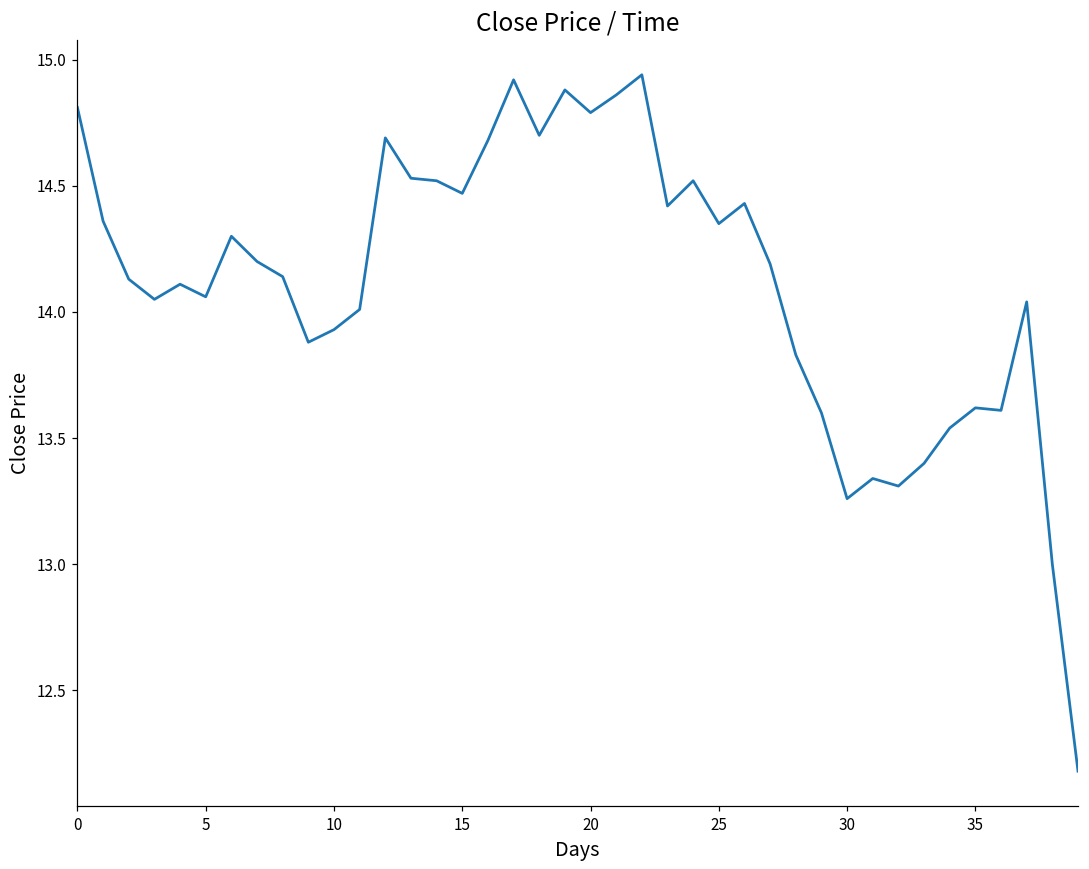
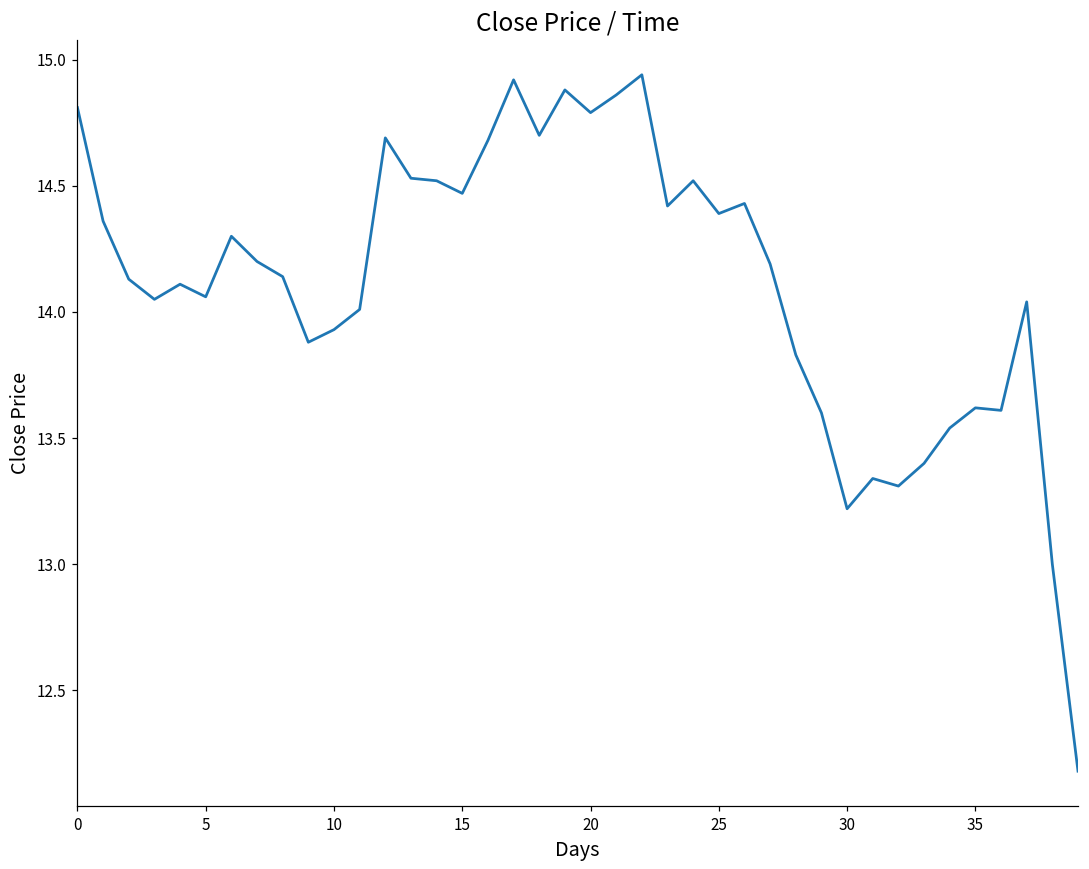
25: 14.35 -> 14.39
30: 13.26 -> 13.22
